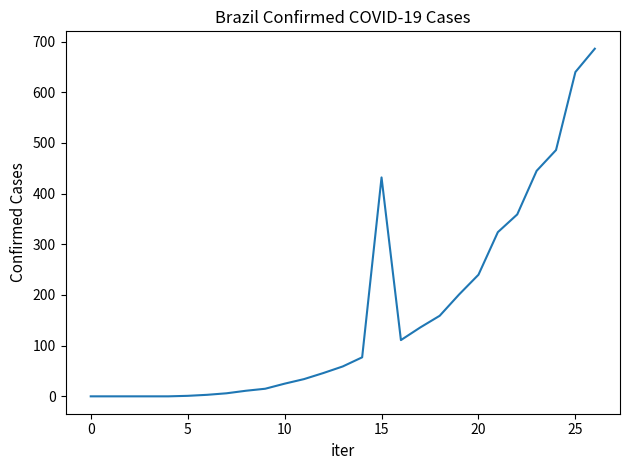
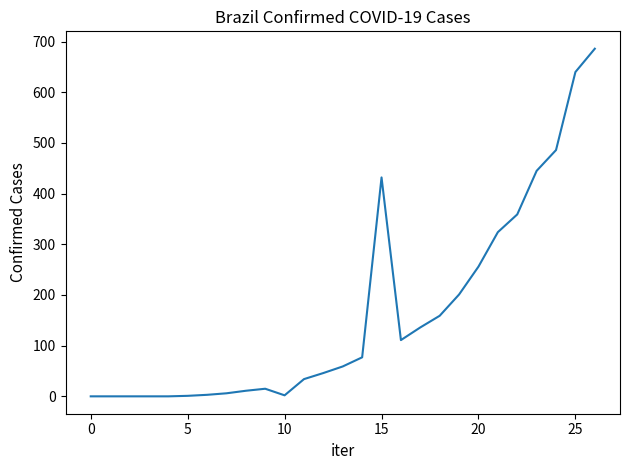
10: 30 -> 0
20: 240 -> 260
